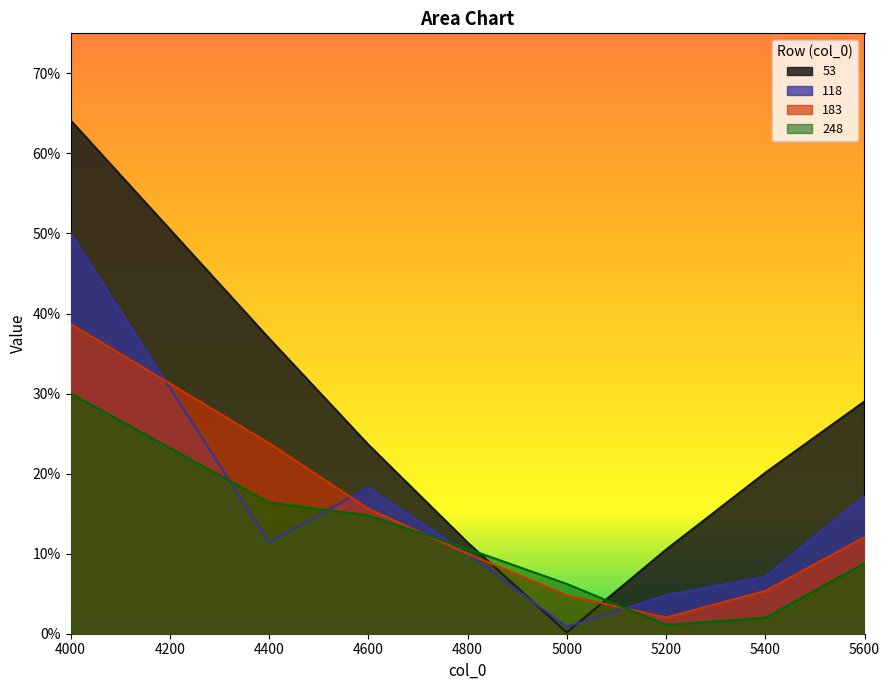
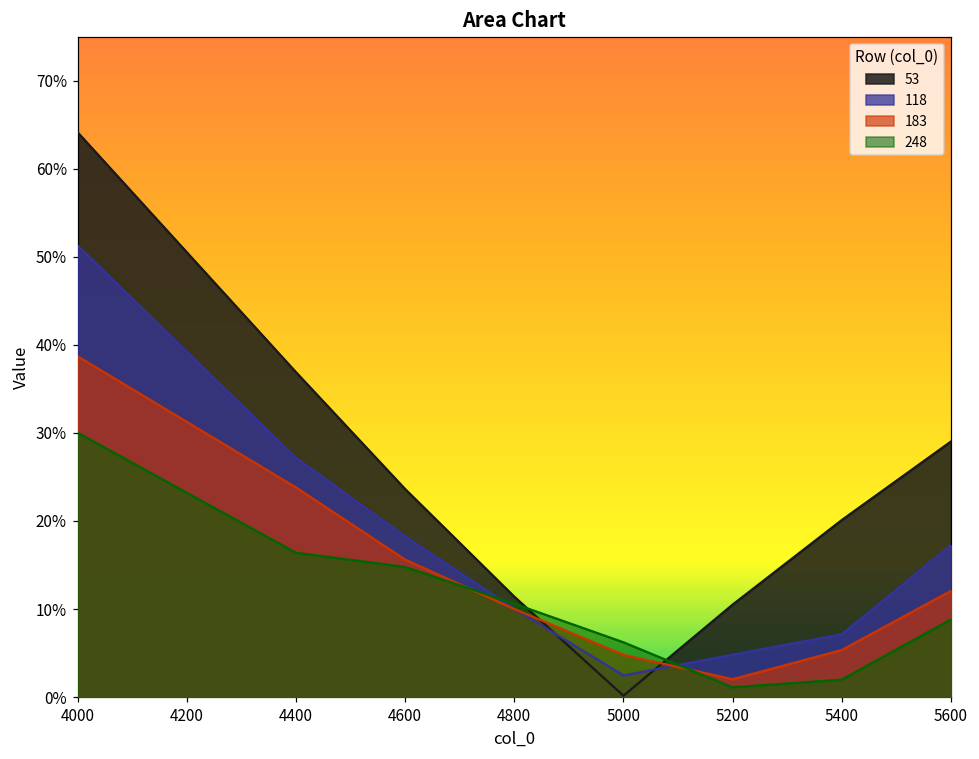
118, 4000: 50% -> 51%
118, 4400: 11% -> 27%
118, 5000: 1% -> 2%
